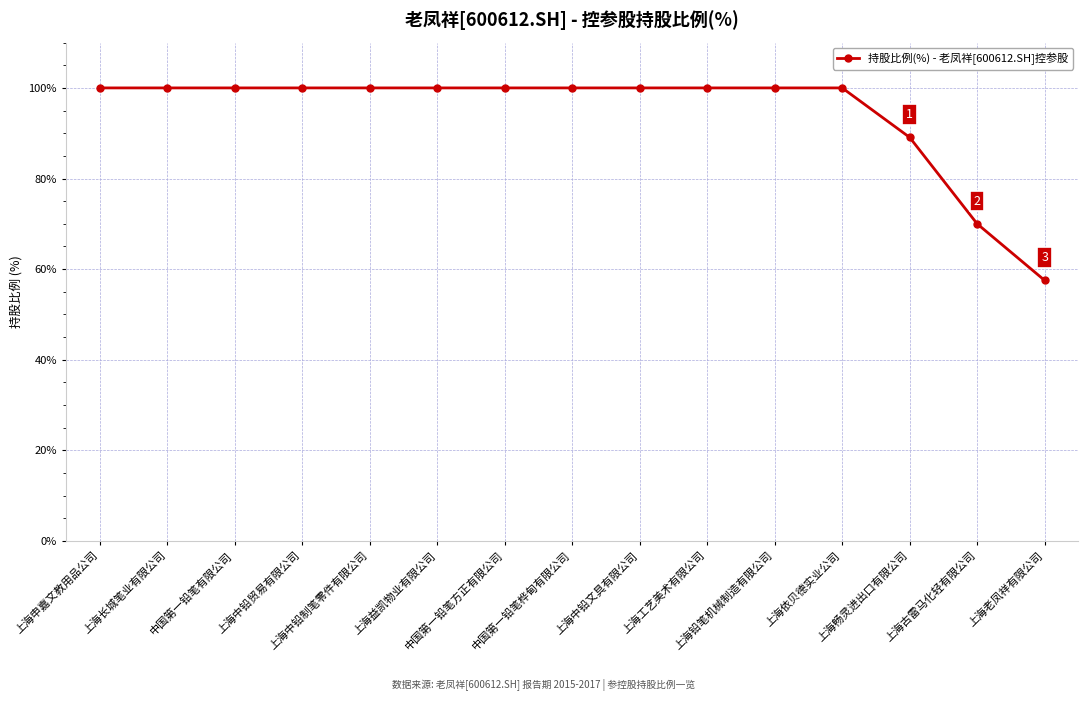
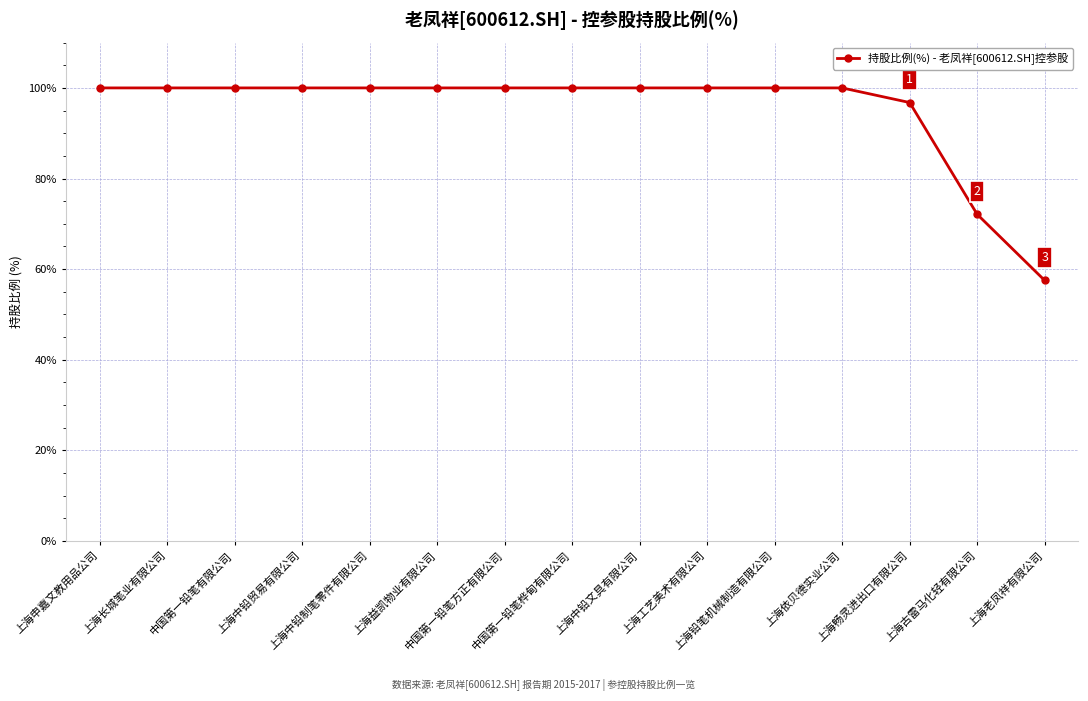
上海畅灵进出口有限公司: 89% -> 97%
上海古雷马化轻有限公司: 70% -> 72%
